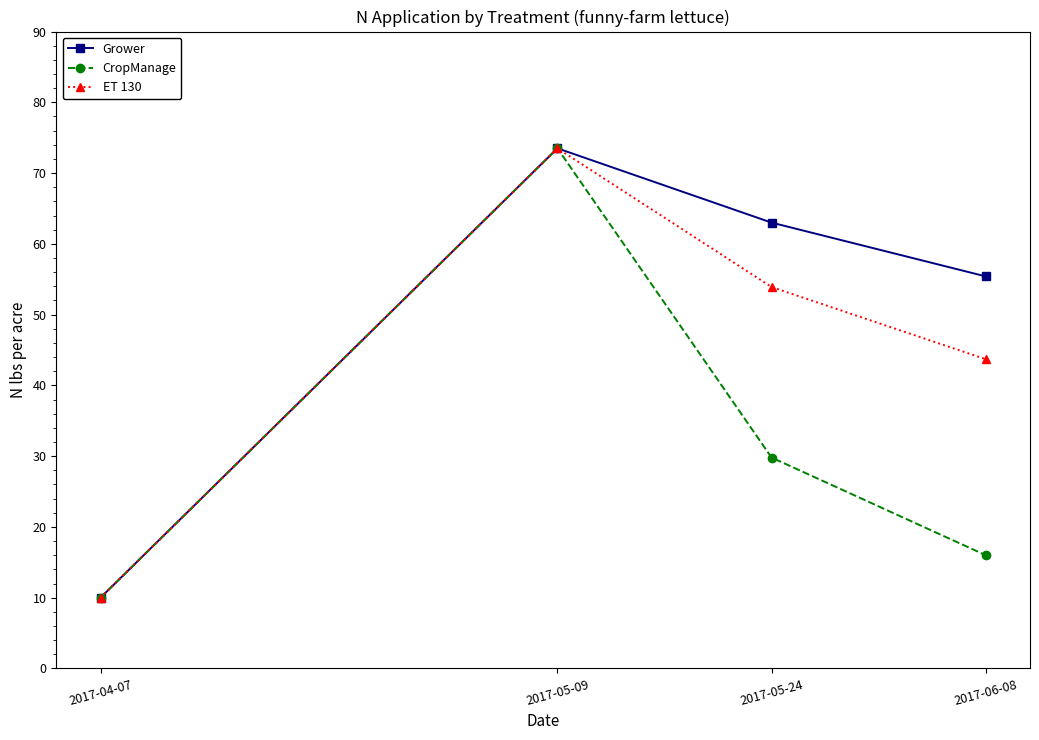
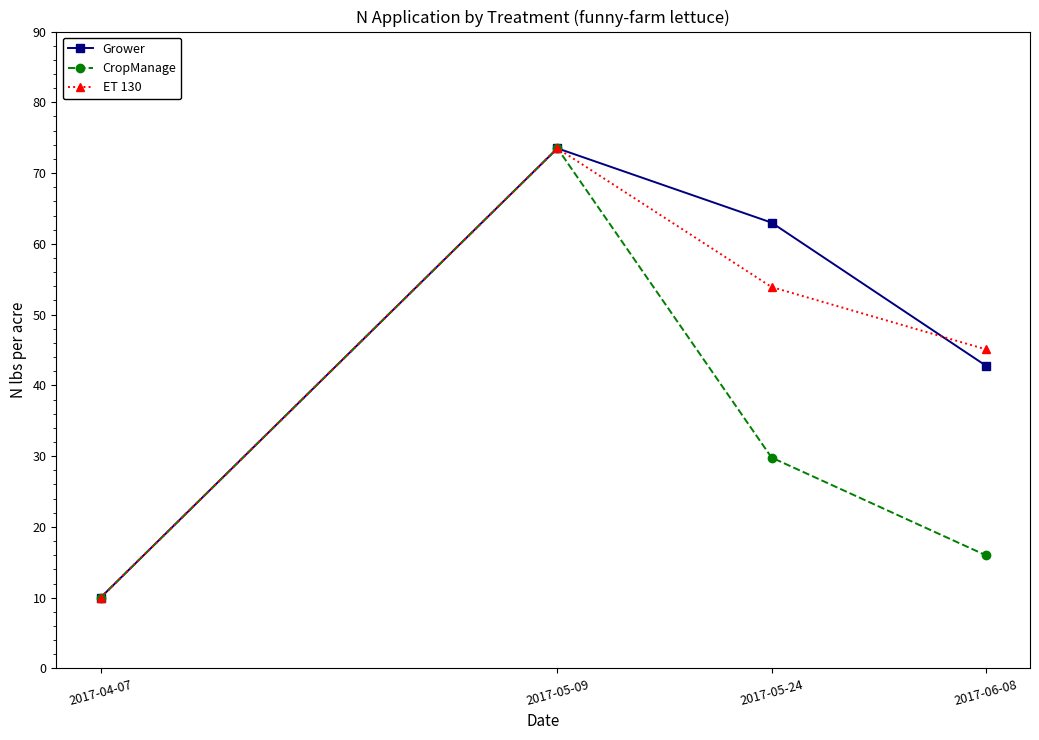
Grower, 2017-06-08: 55 -> 43
ET 130, 2017-06-08: 44 -> 45
